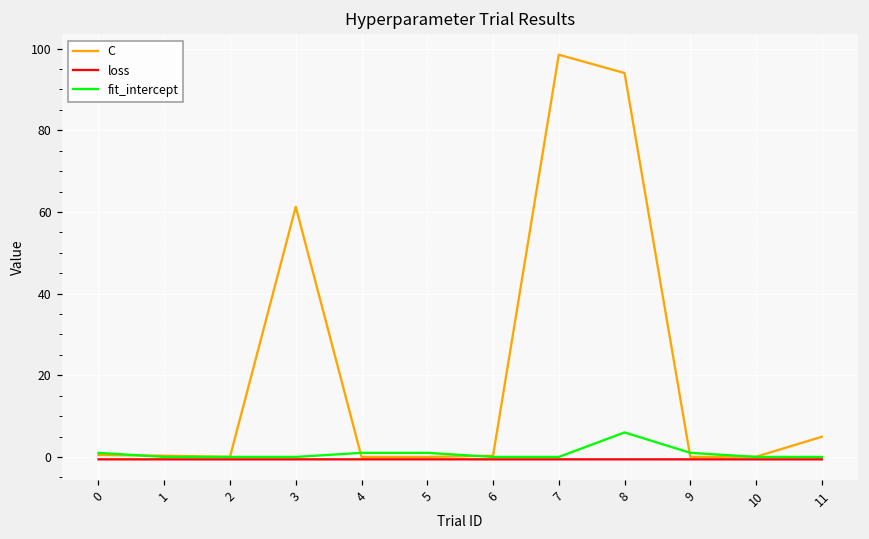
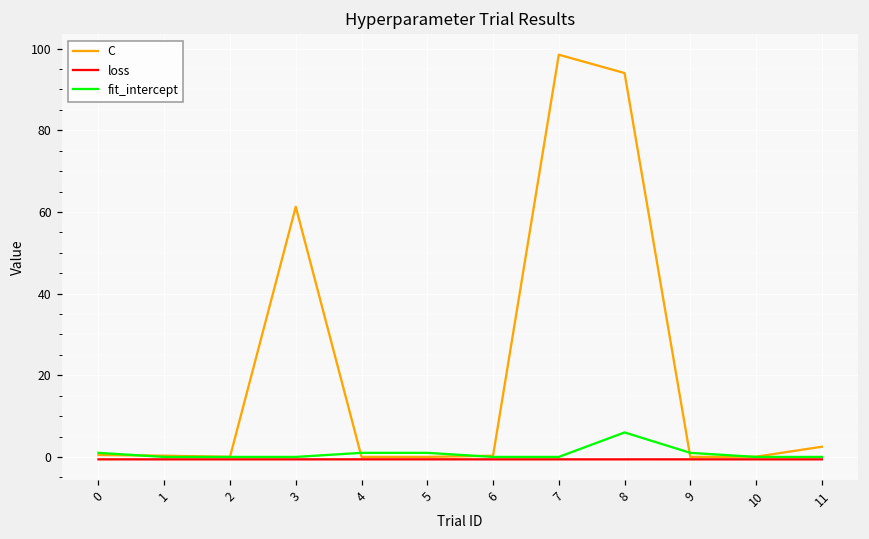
C, 11: 5 -> 2
